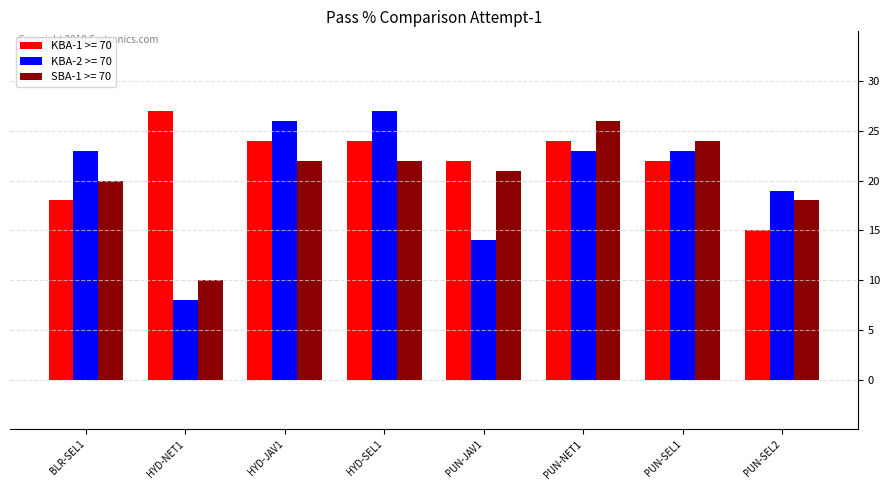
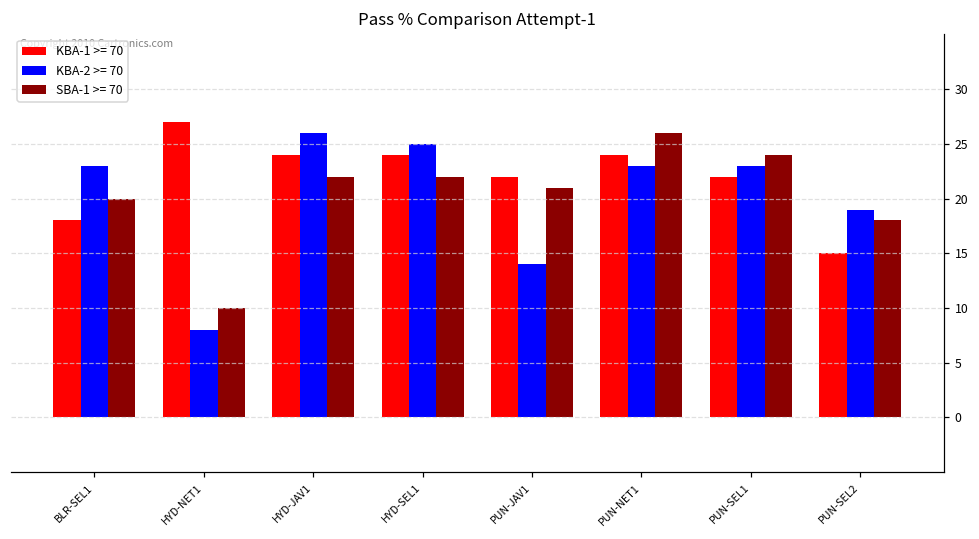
KBA-2 >= 70, HYD-SEL1: 27 -> 25
